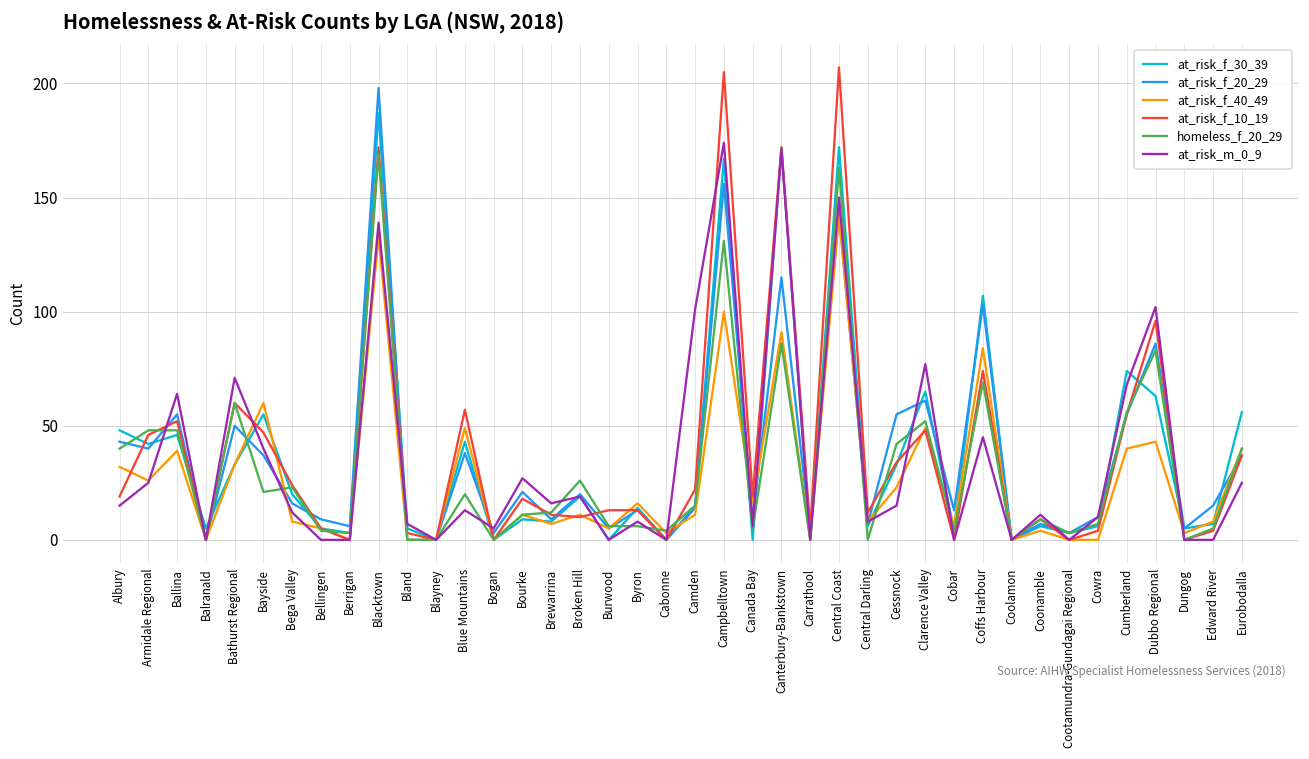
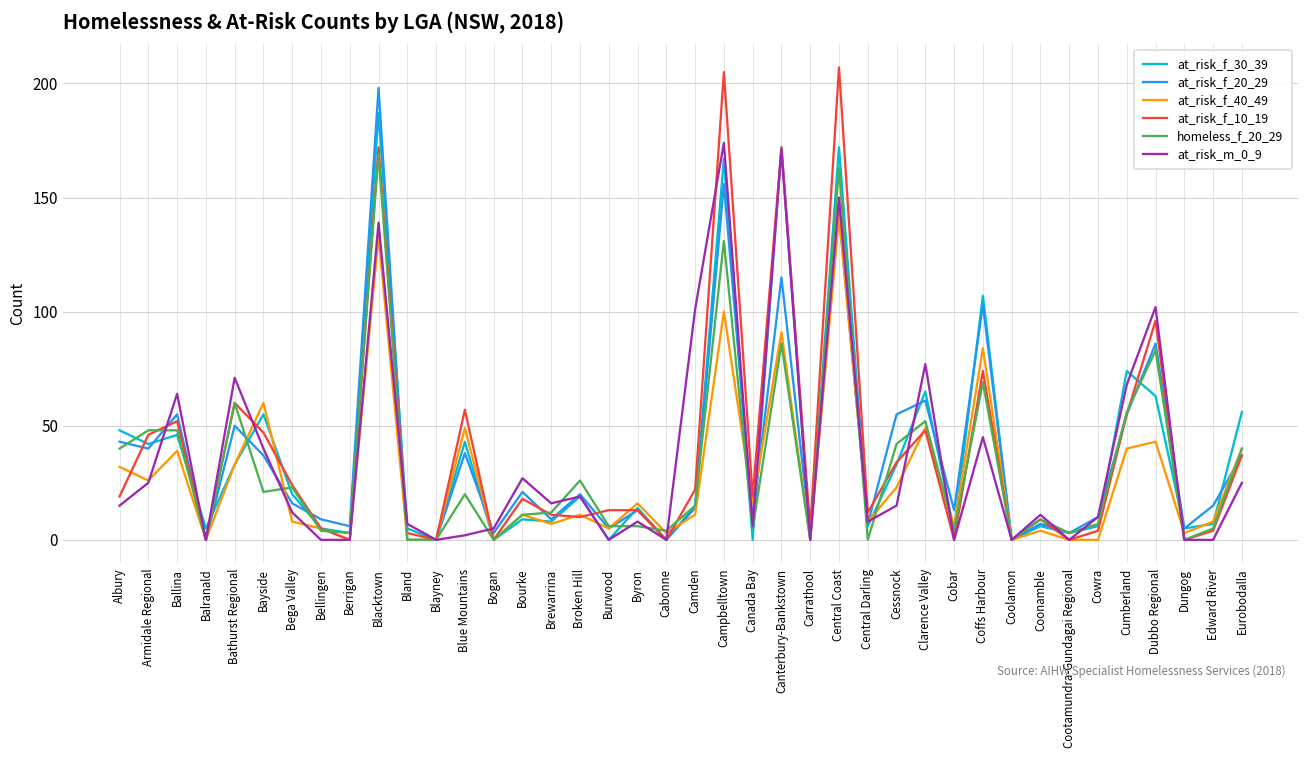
at_risk_m_0_9, Blue Mountains: 13 -> 2
